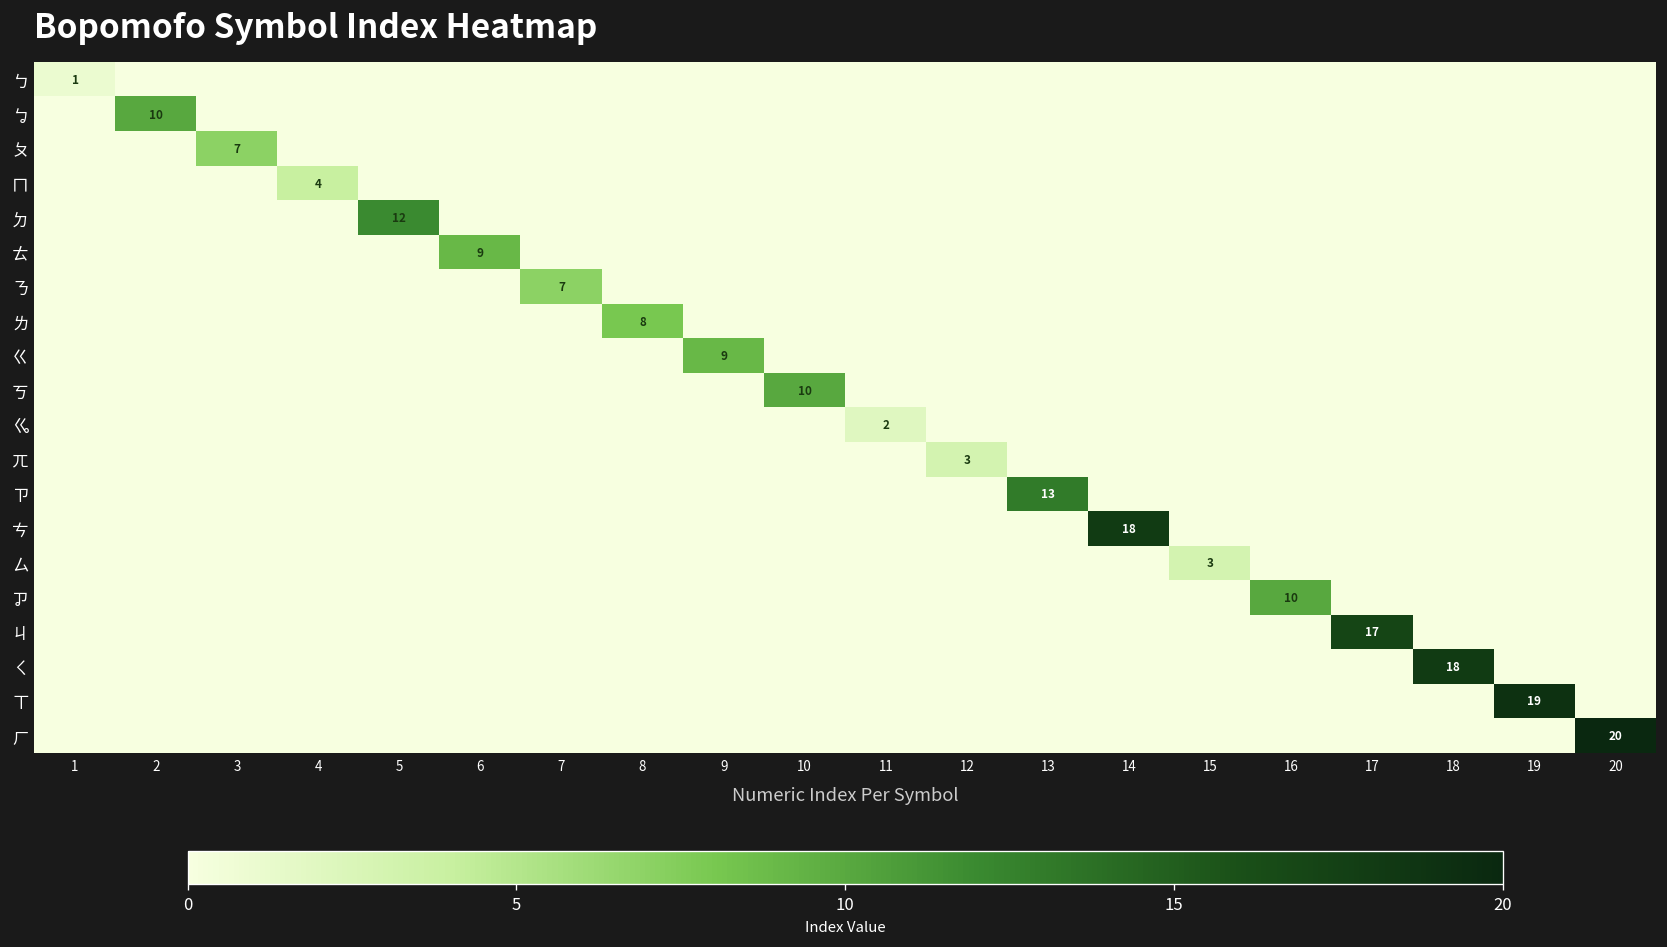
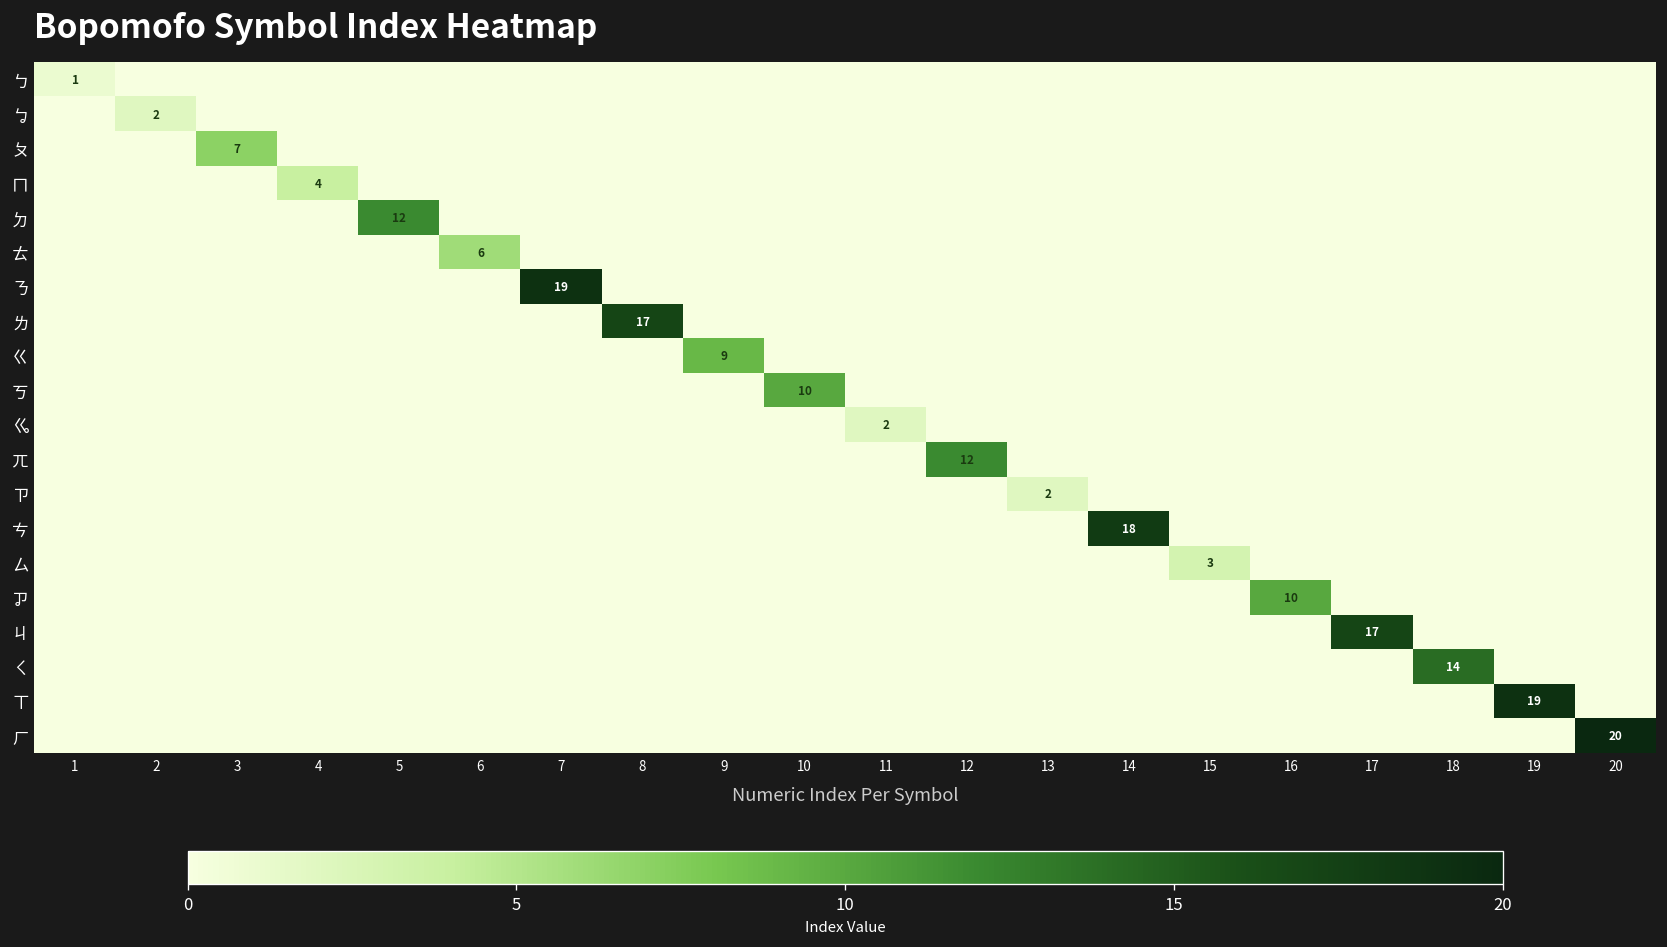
ㆠ, 2: 10 -> 2
ㄊ, 6: 9 -> 6
ㄋ, 7: 7 -> 19
ㄌ, 8: 8 -> 17
ㄫ, 12: 3 -> 12
ㄗ, 13: 13 -> 2
ㄑ, 18: 18 -> 14
